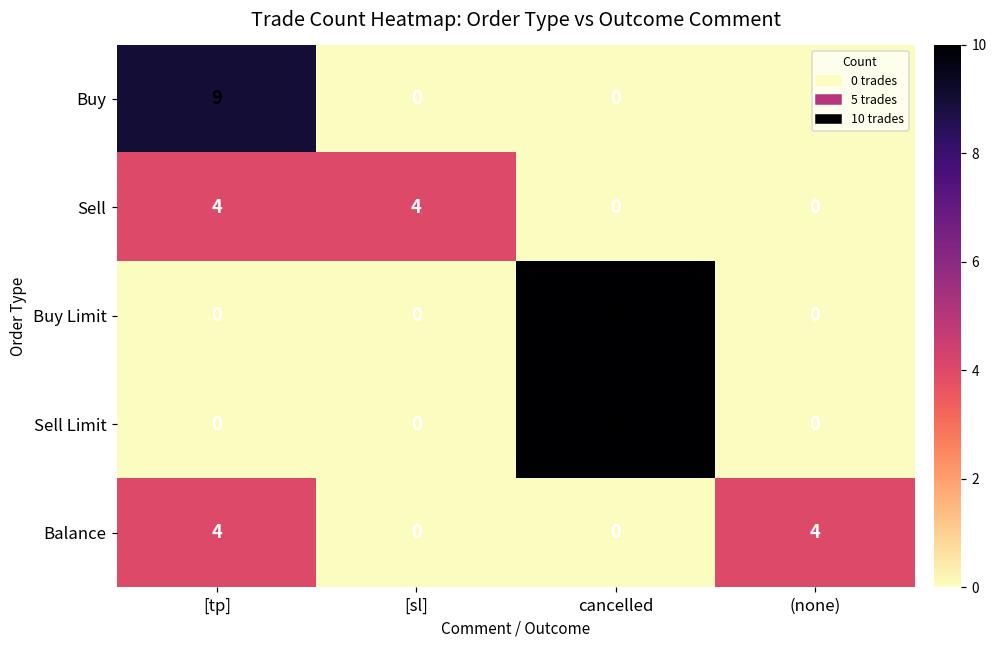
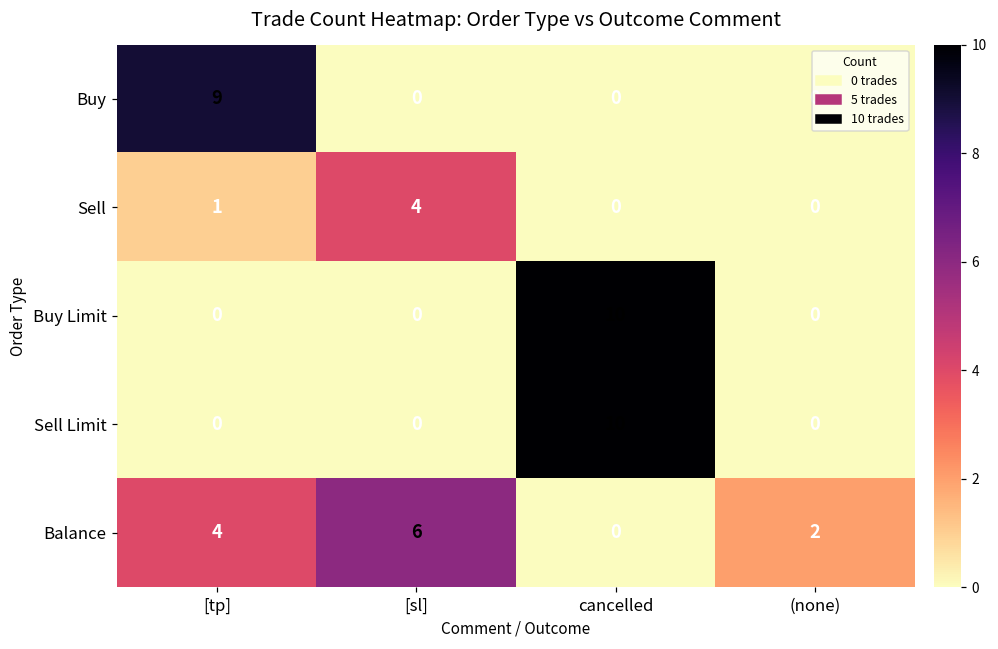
Sell, [tp]: 4 -> 1
Balance, [sl]: 0 -> 6
Balance, (none): 4 -> 2
